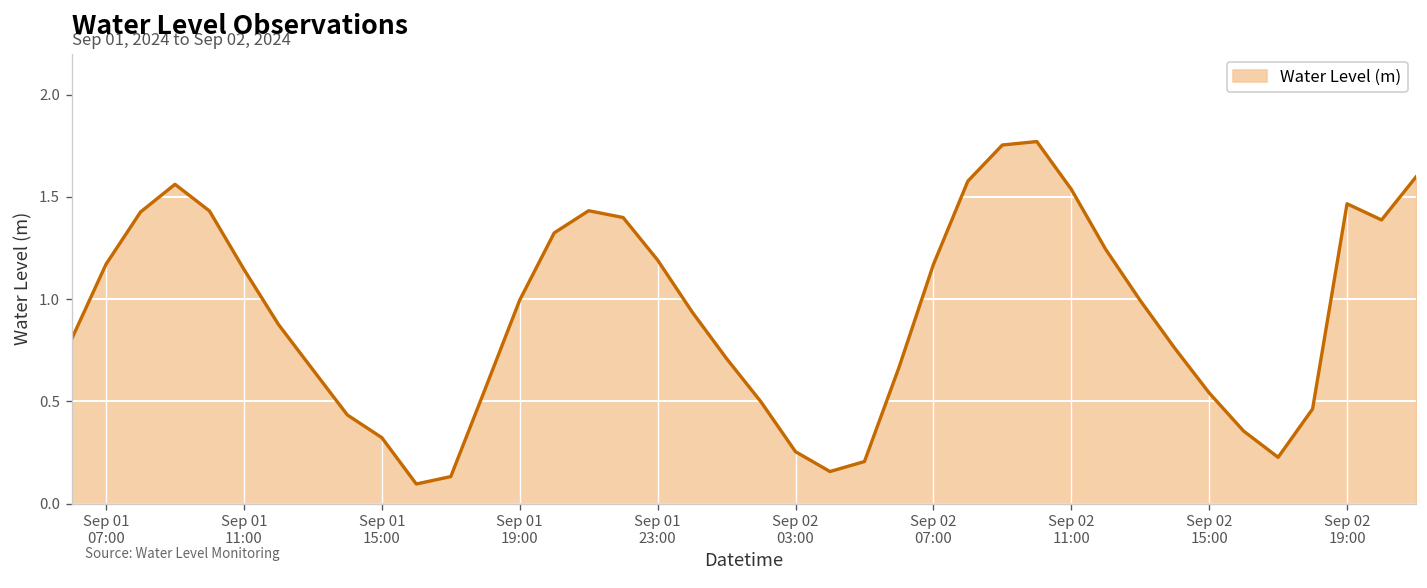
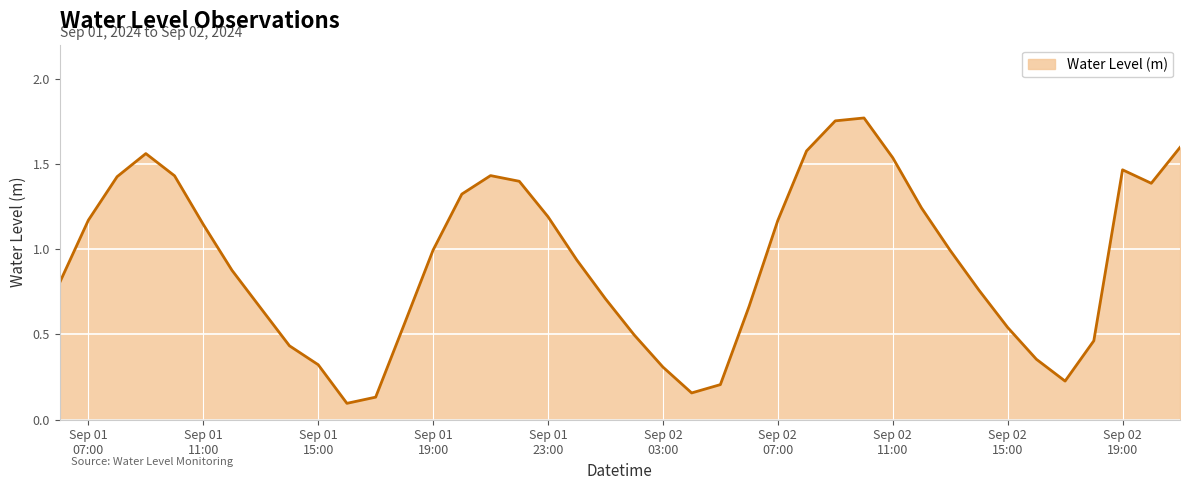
Sep 02 03:00: 0.25 -> 0.31
